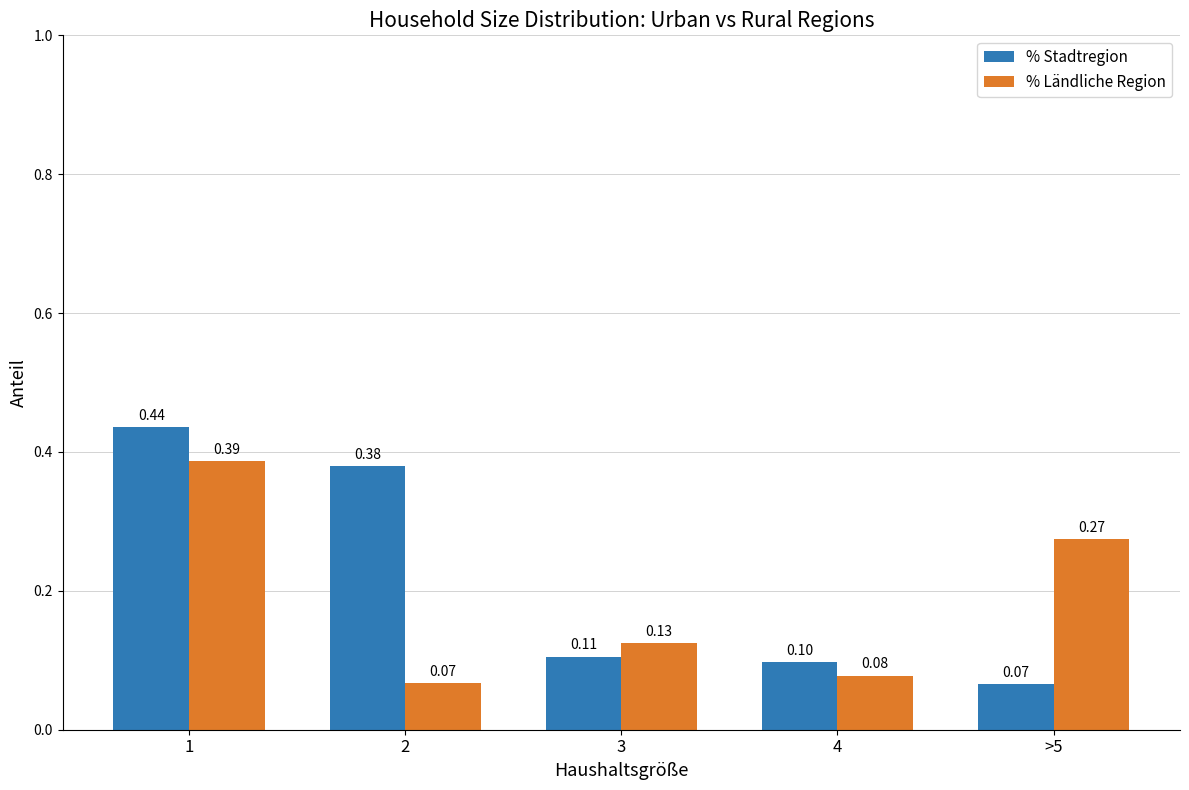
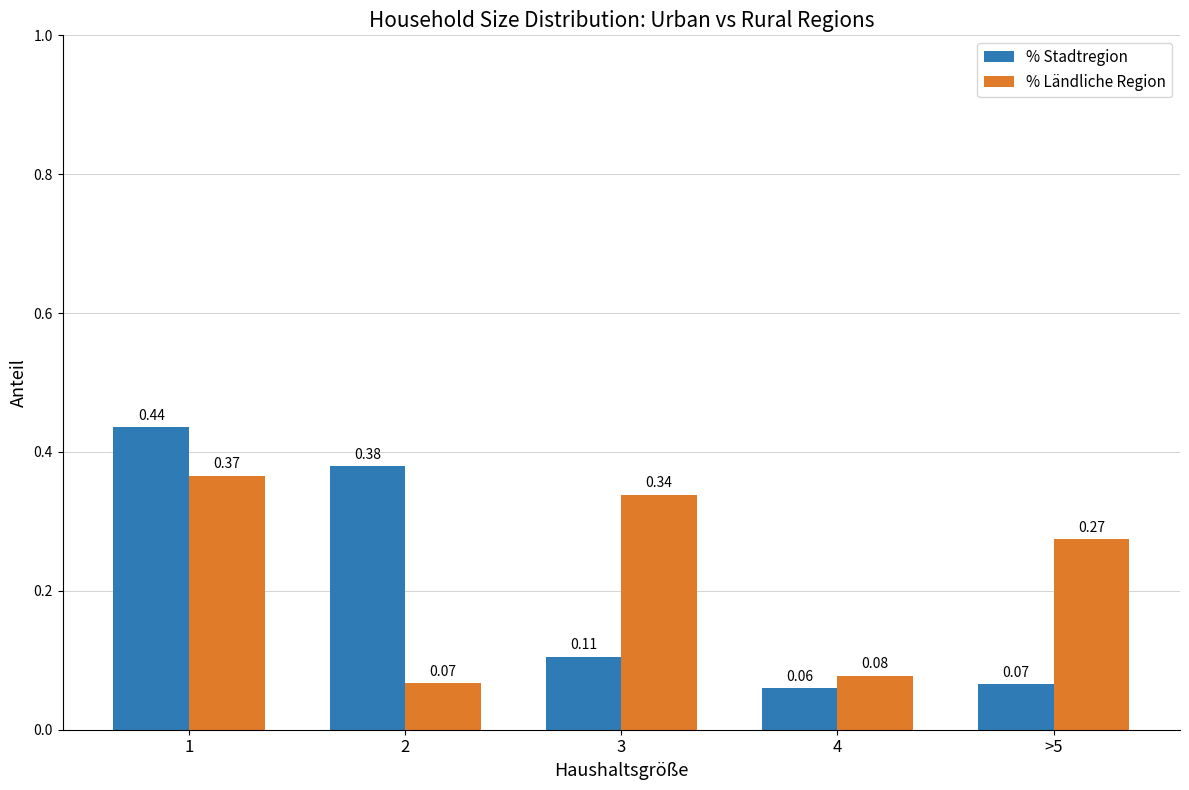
% Ländliche Region, 1: 0.39 -> 0.37
% Ländliche Region, 3: 0.13 -> 0.34
% Stadtregion, 4: 0.10 -> 0.06
